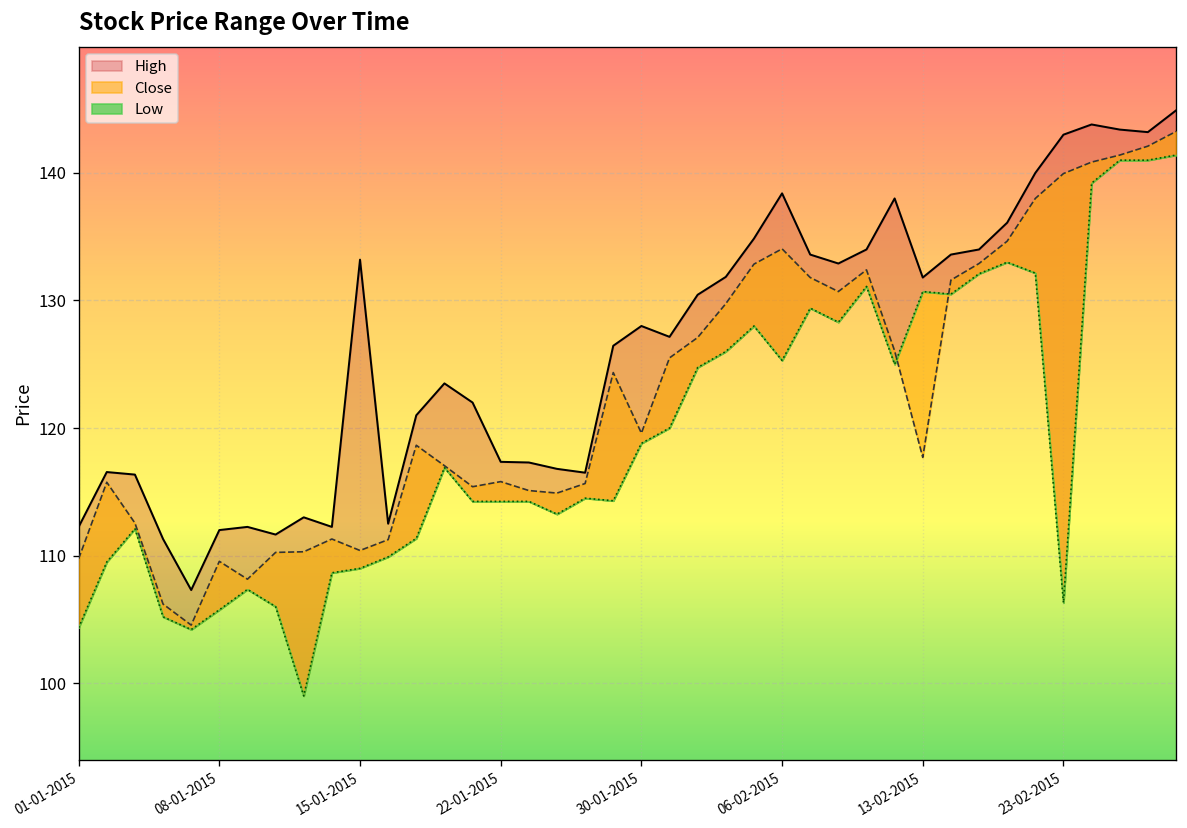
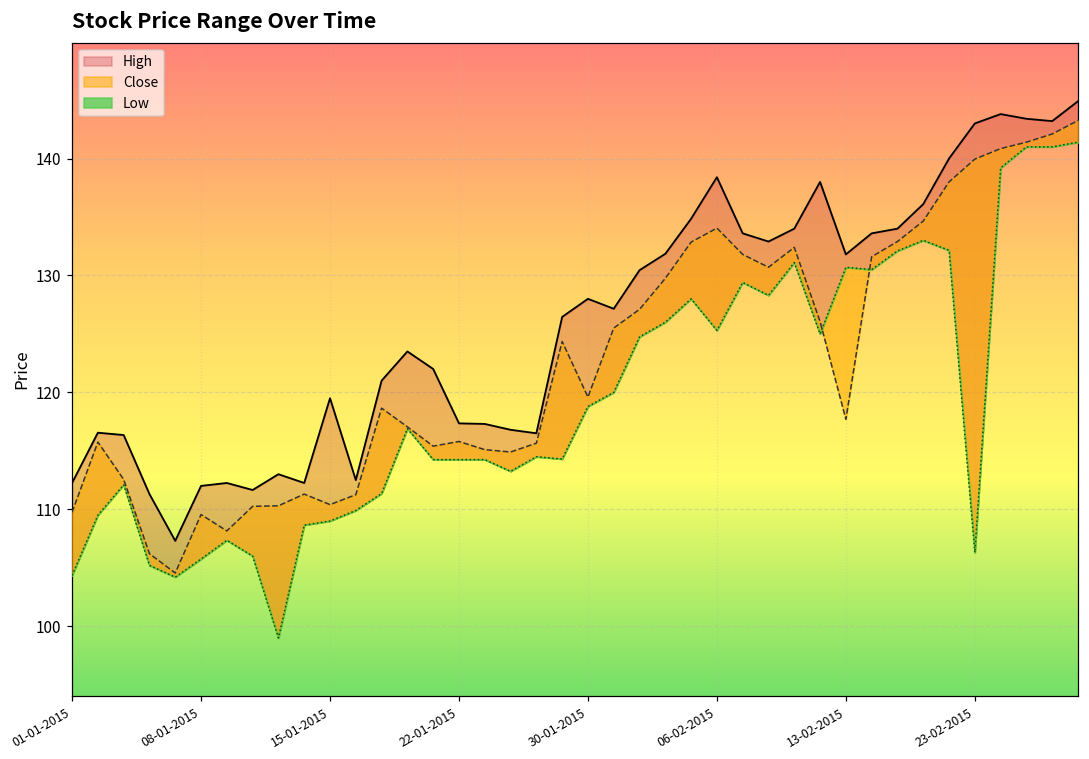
High, 15-01-2015: 133.2 -> 119.5
